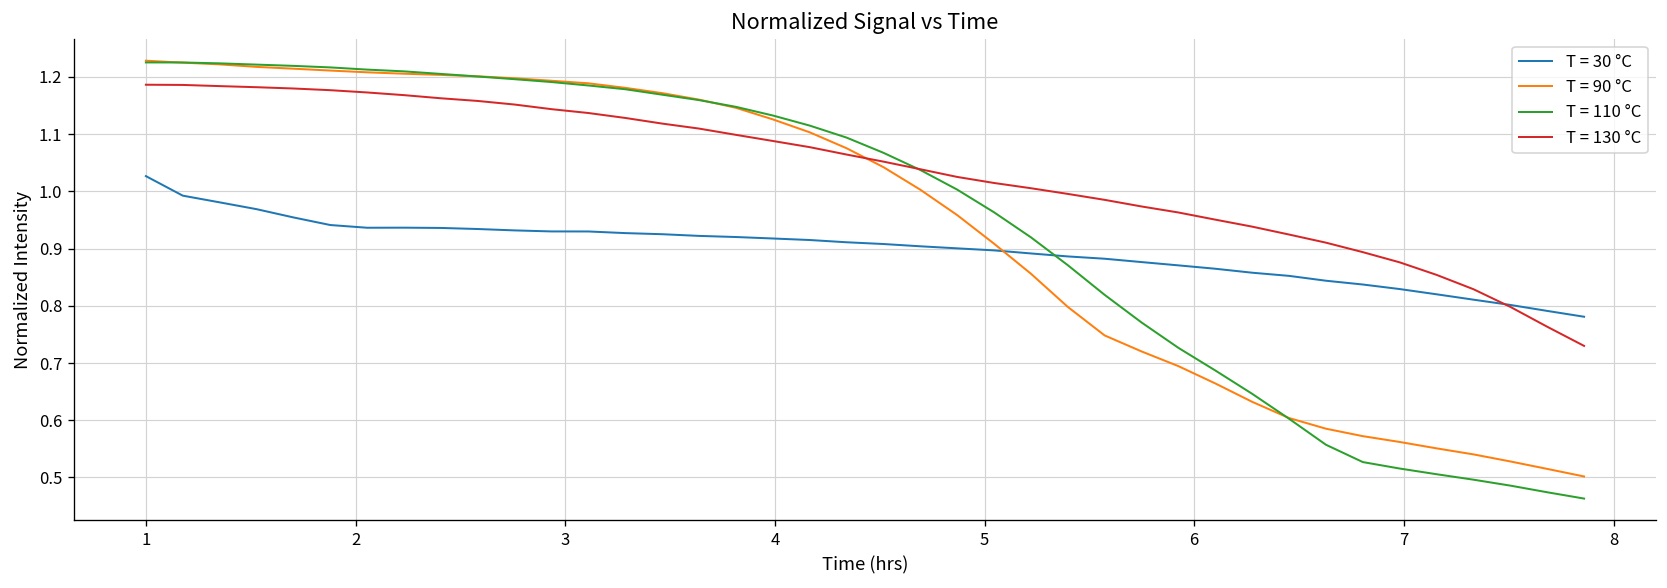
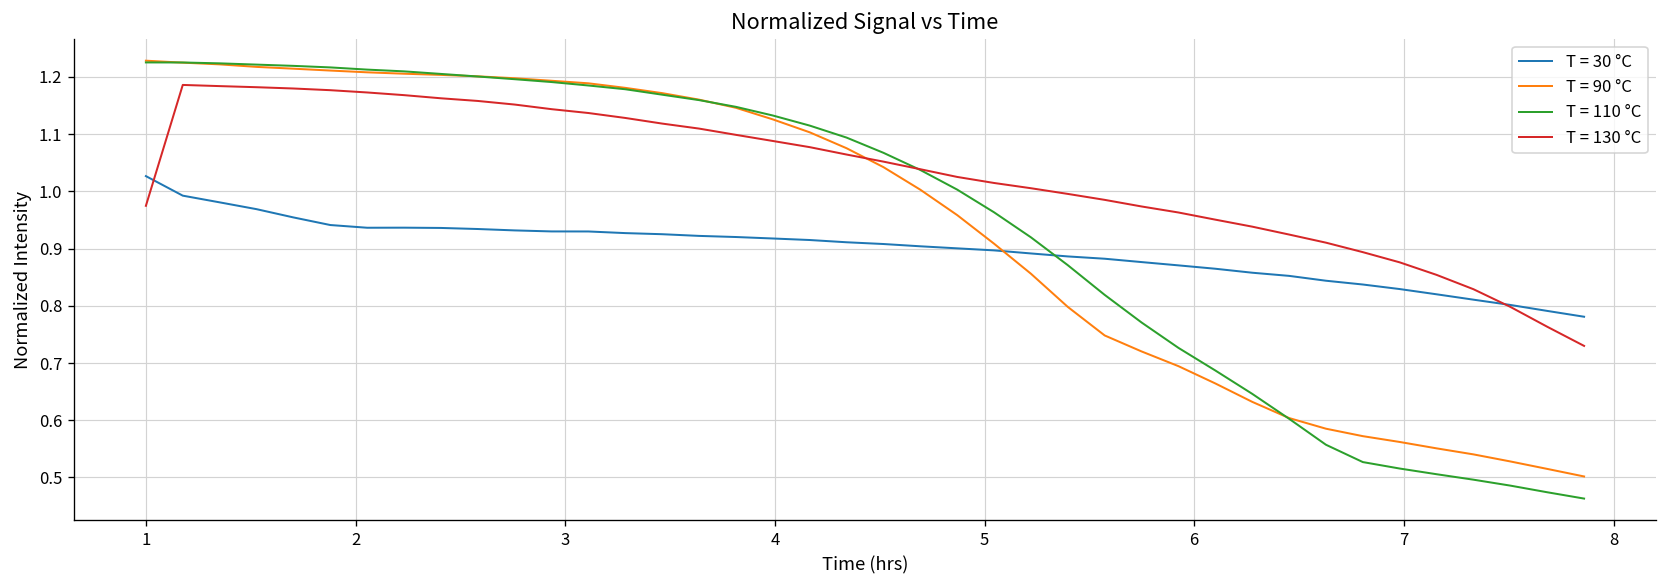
T = 130 °C, 1: 1.19 -> 0.97
